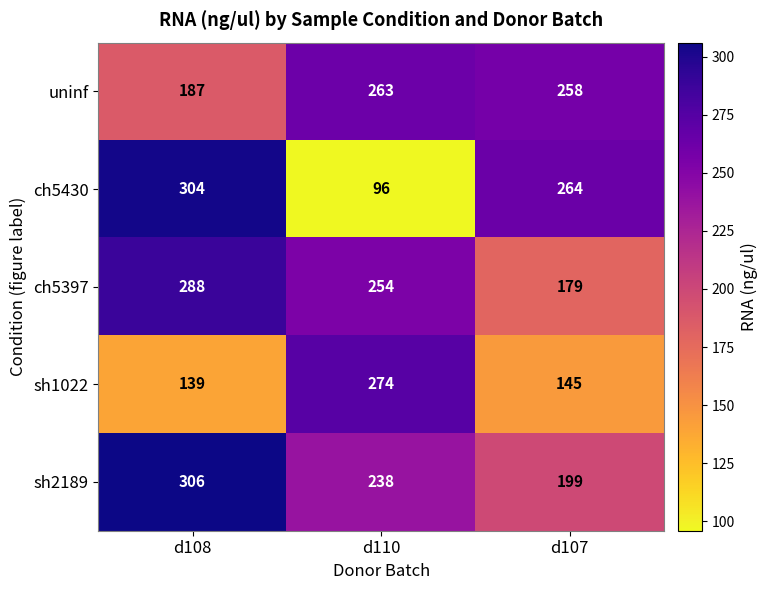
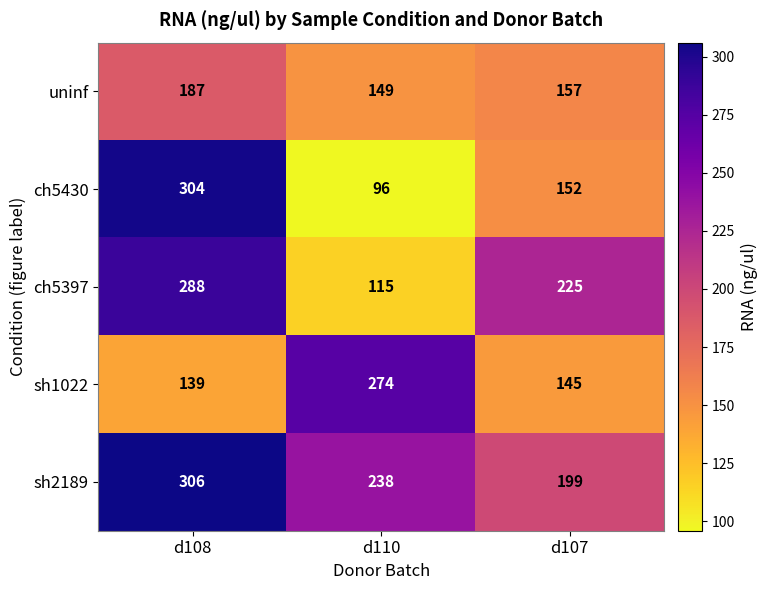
uninf, d110: 263 -> 149
uninf, d107: 258 -> 157
ch5430, d107: 264 -> 152
ch5397, d110: 254 -> 115
ch5397, d107: 179 -> 225
